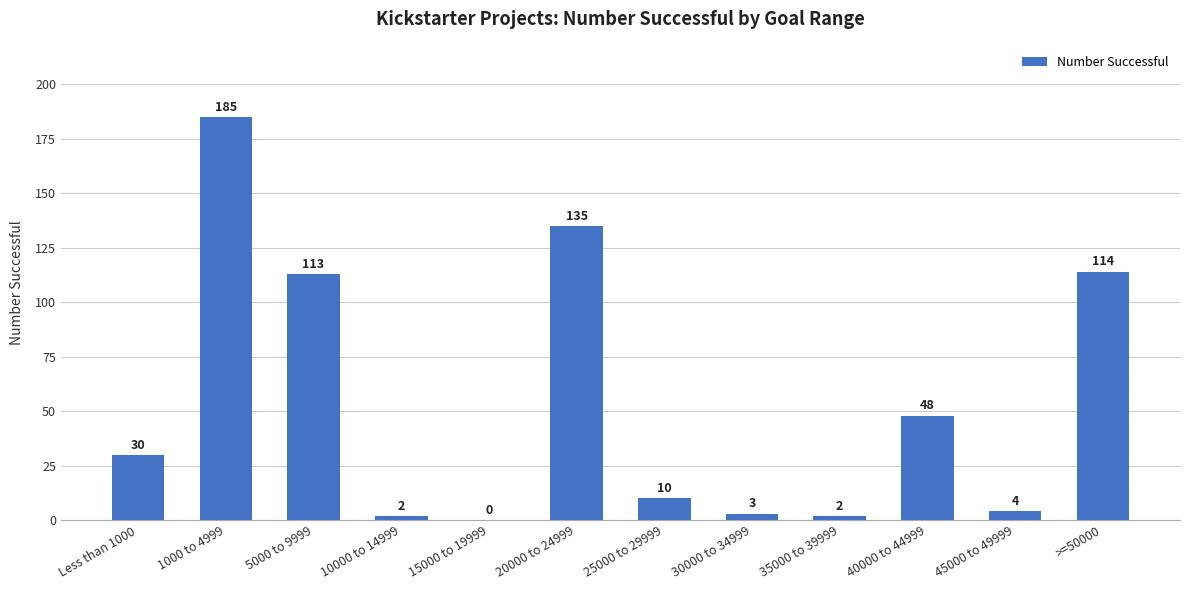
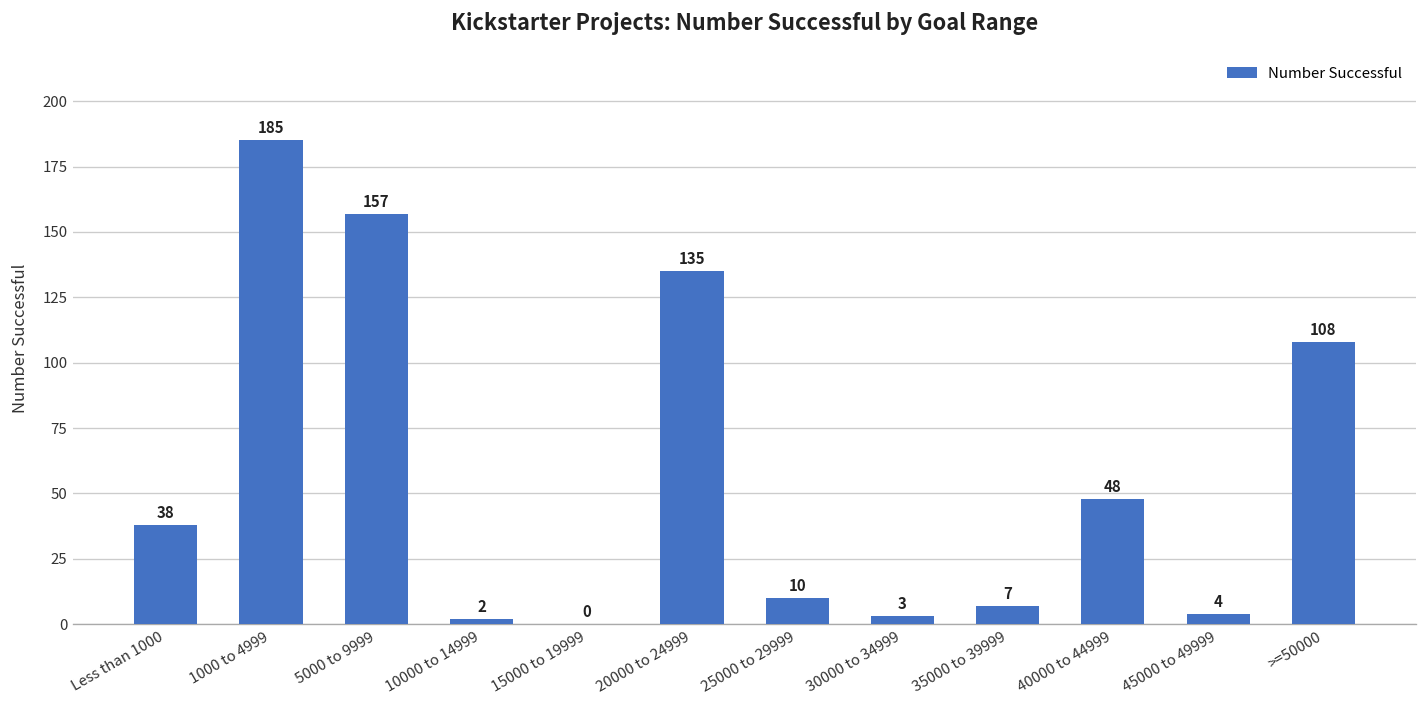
Less than 1000: 30 -> 38
5000 to 9999: 113 -> 157
35000 to 39999: 2 -> 7
>=50000: 114 -> 108
